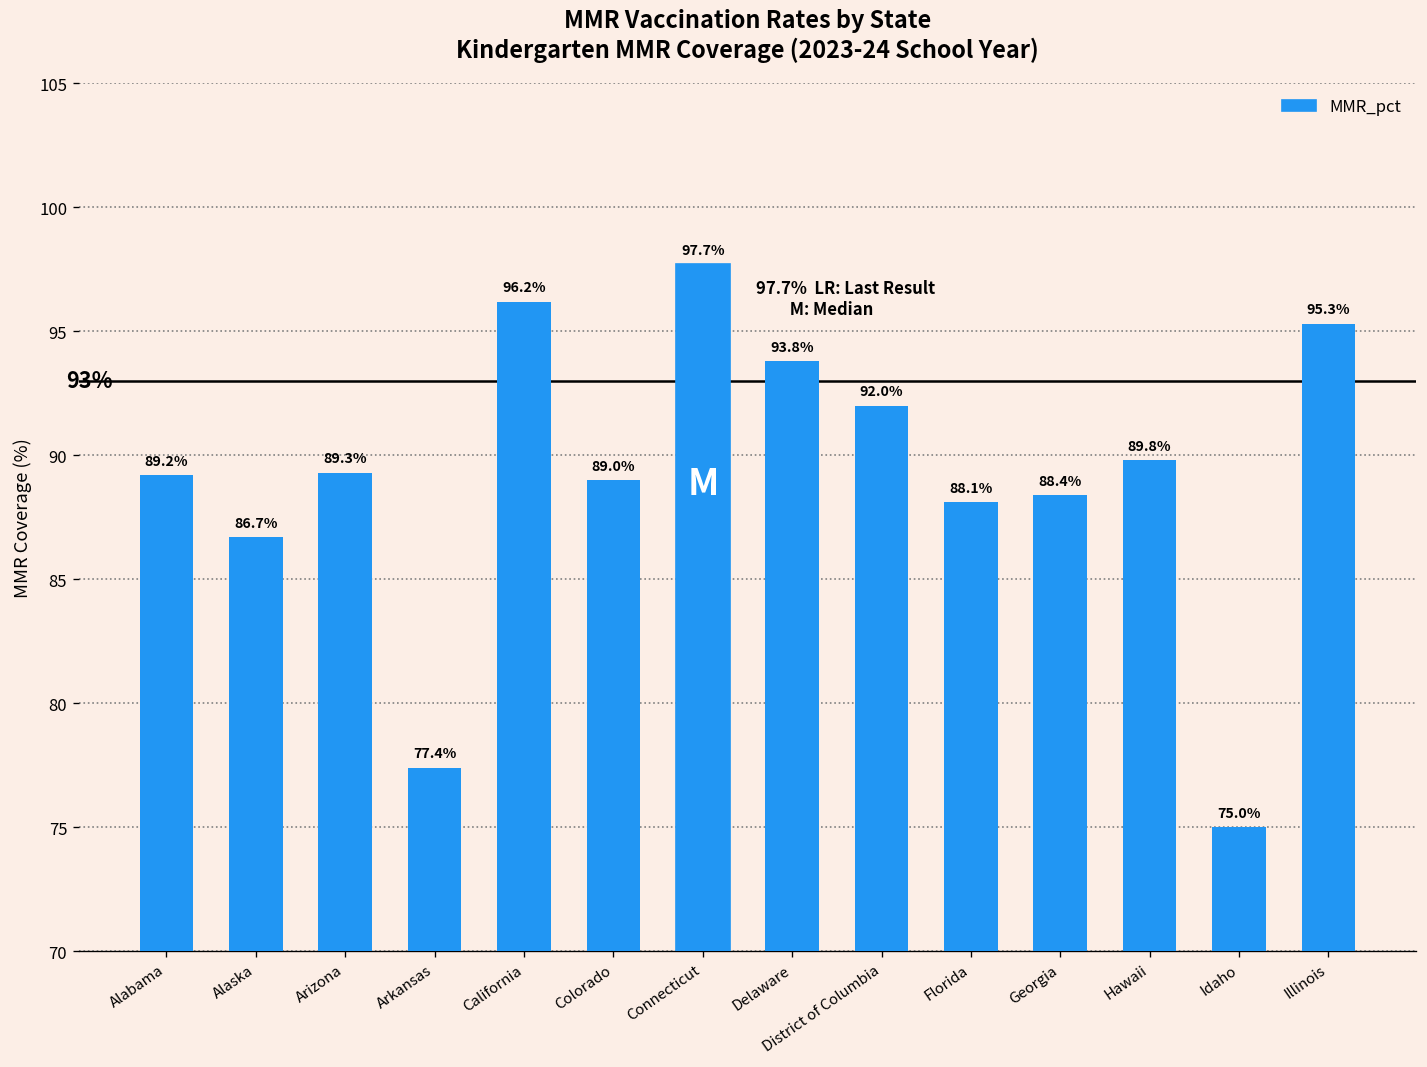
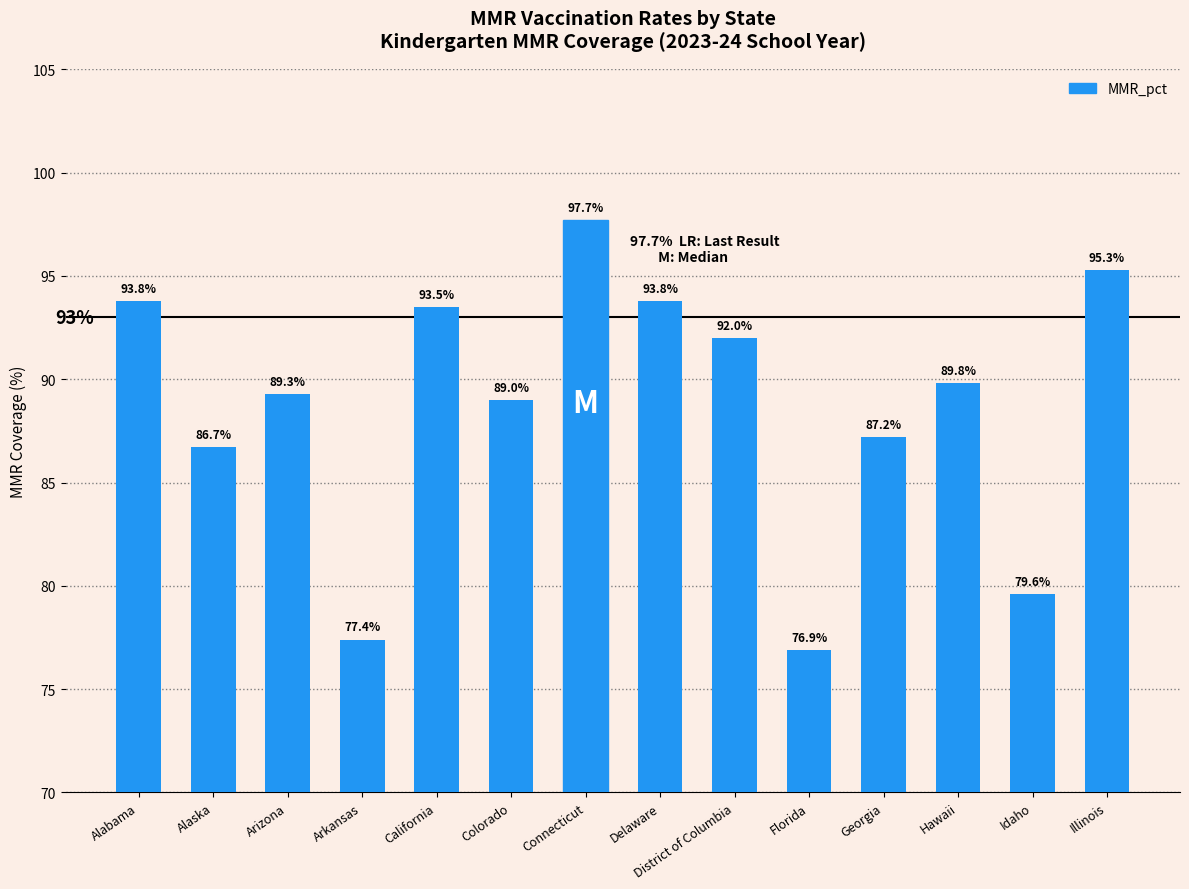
Alabama: 89.2% -> 93.8%
California: 96.2% -> 93.5%
Florida: 88.1% -> 76.9%
Georgia: 88.4% -> 87.2%
Idaho: 75.0% -> 79.6%
